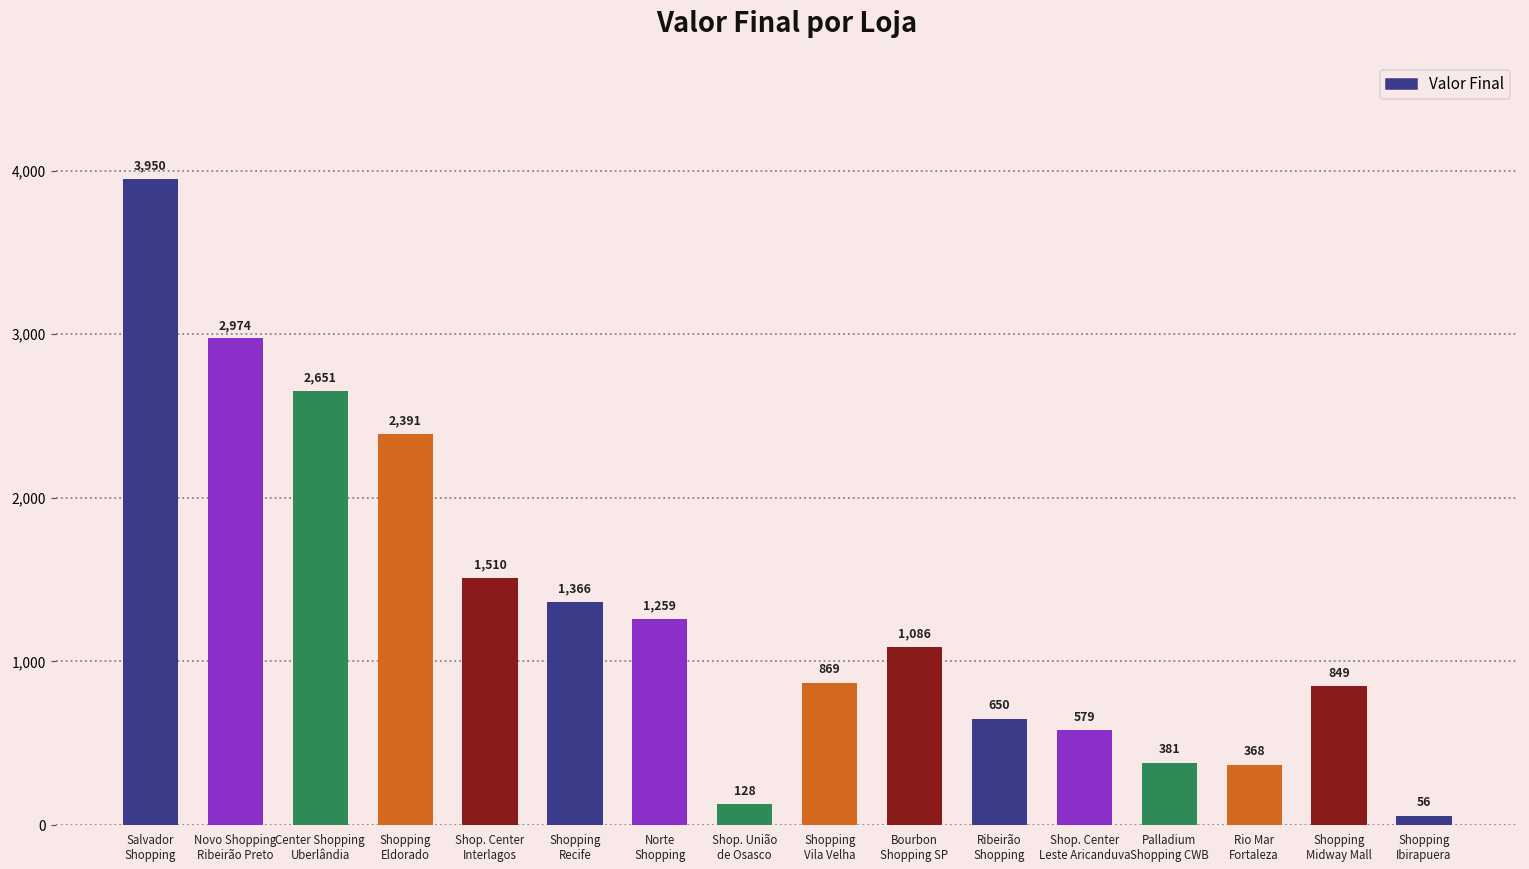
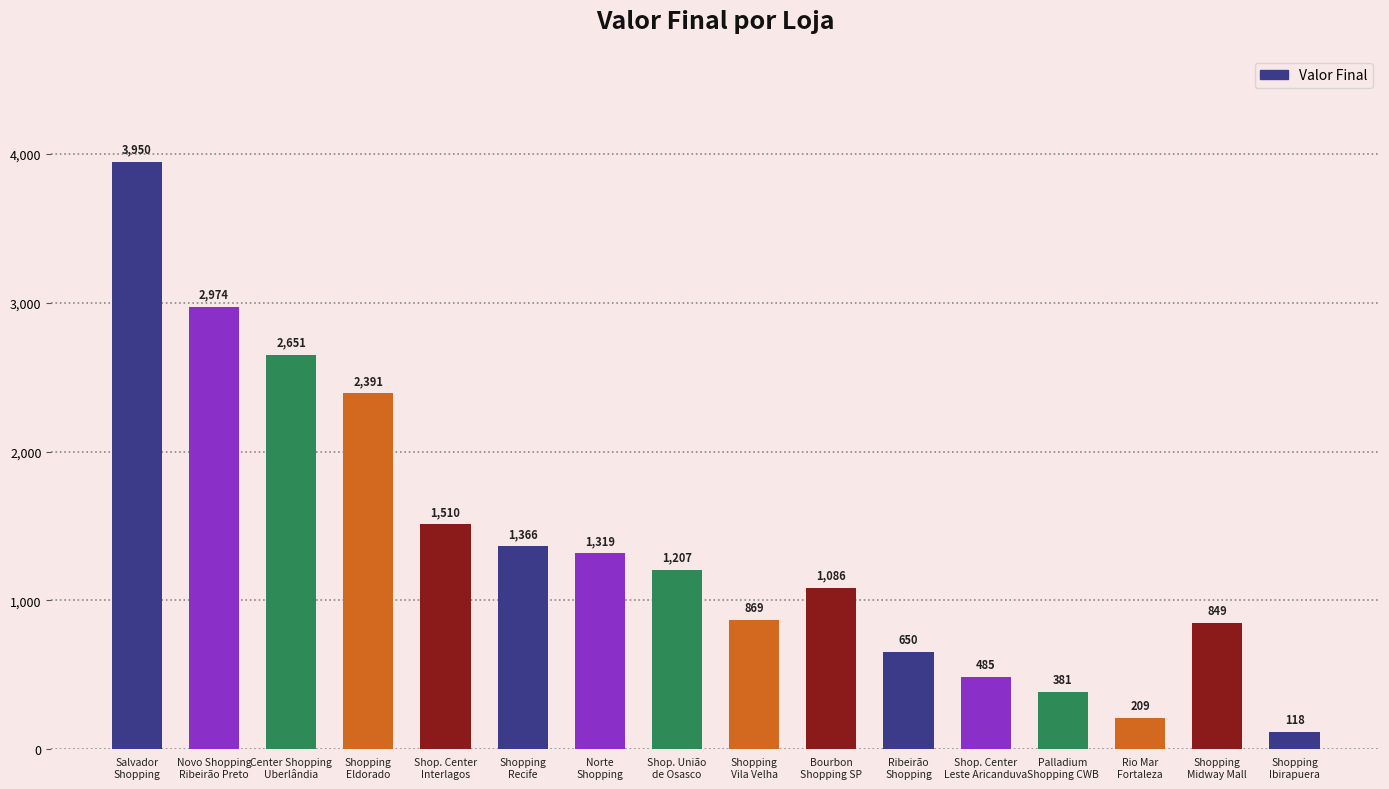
Norte Shopping: 1,259 -> 1,319
Shop. União de Osasco: 128 -> 1,207
Shop. Center Leste Aricanduva: 579 -> 485
Rio Mar Fortaleza: 368 -> 209
Shopping Ibirapuera: 56 -> 118
